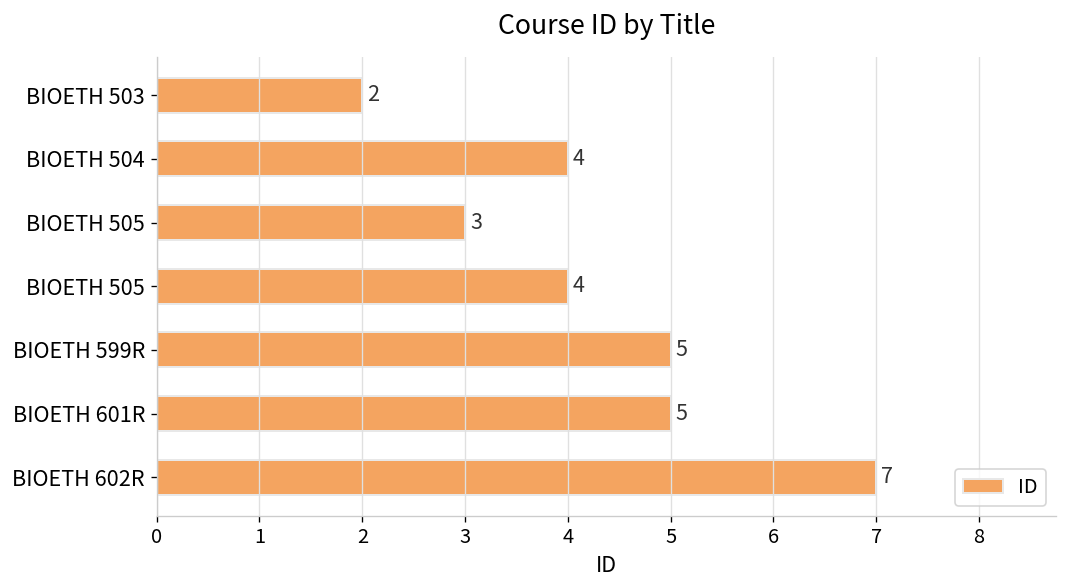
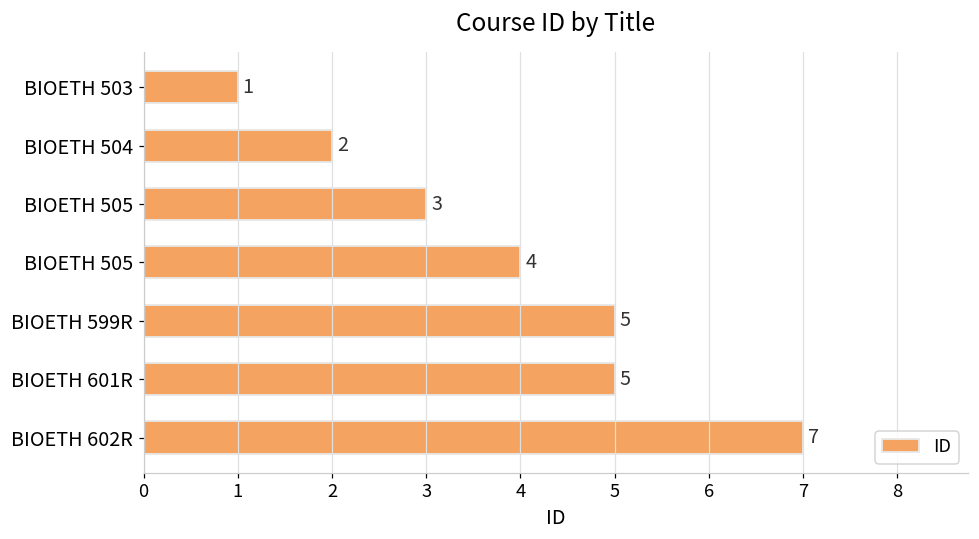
BIOETH 503: 2 -> 1
BIOETH 504: 4 -> 2
